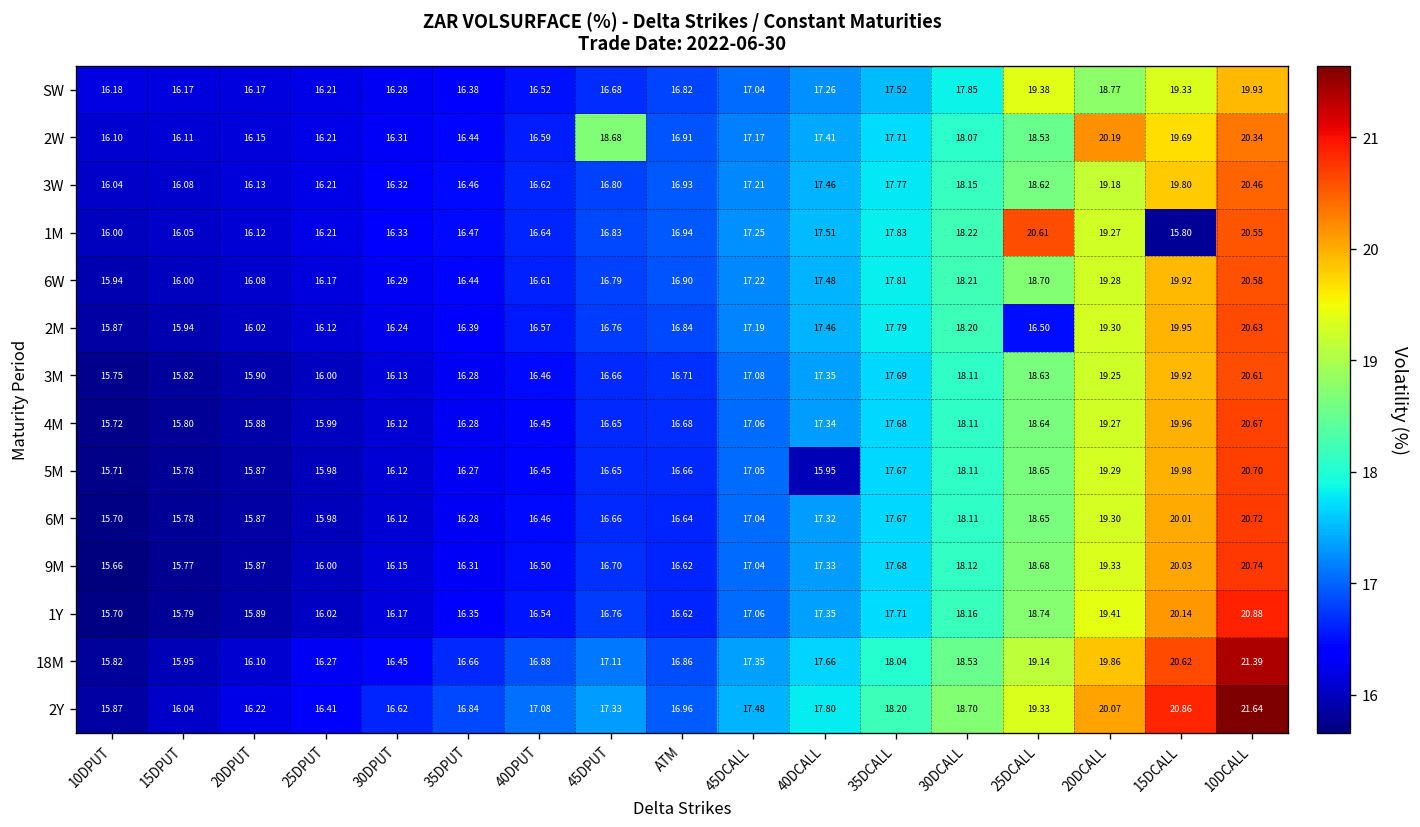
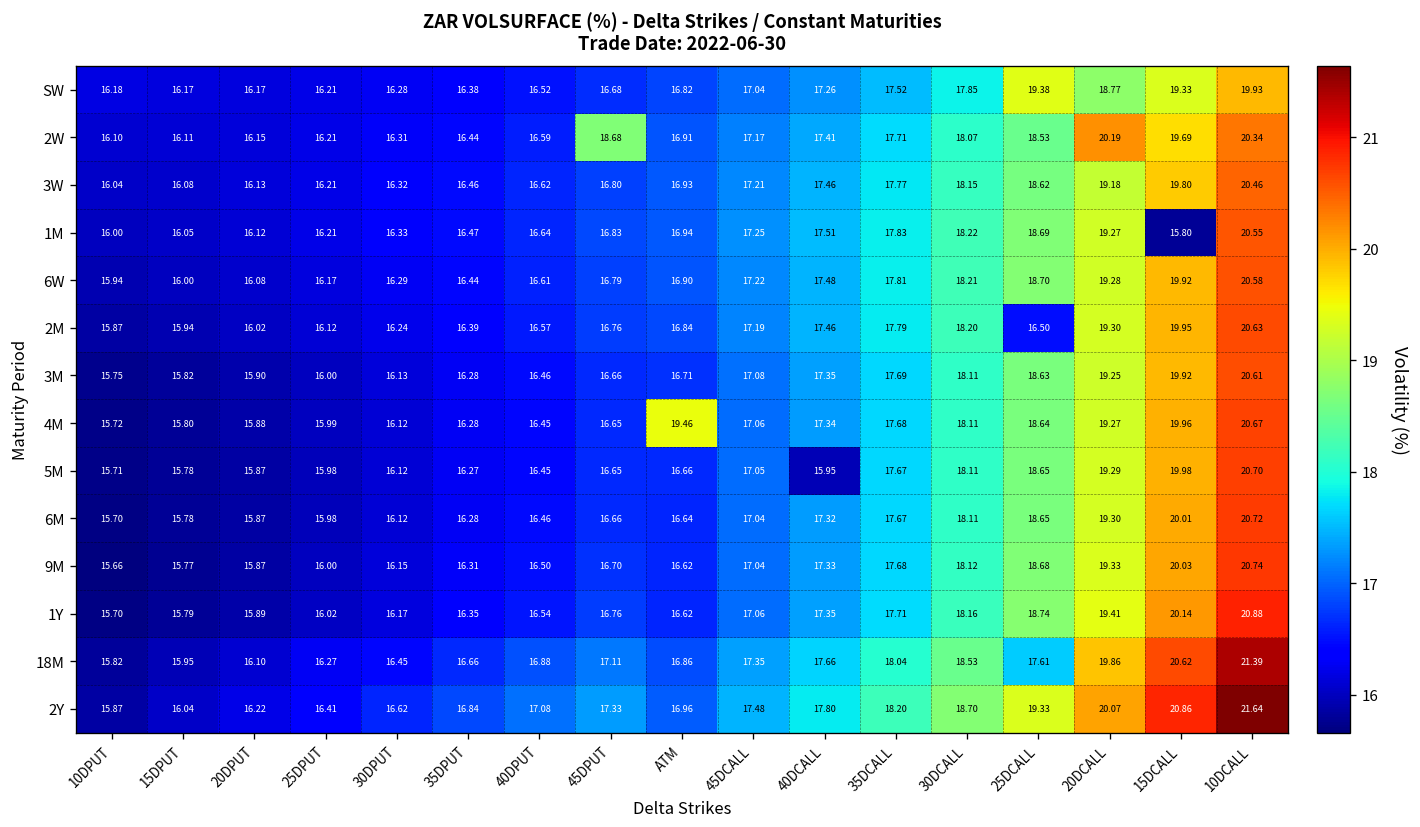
1M, 25DCALL: 20.61 -> 18.69
4M, ATM: 16.68 -> 19.46
18M, 25DCALL: 19.14 -> 17.61
